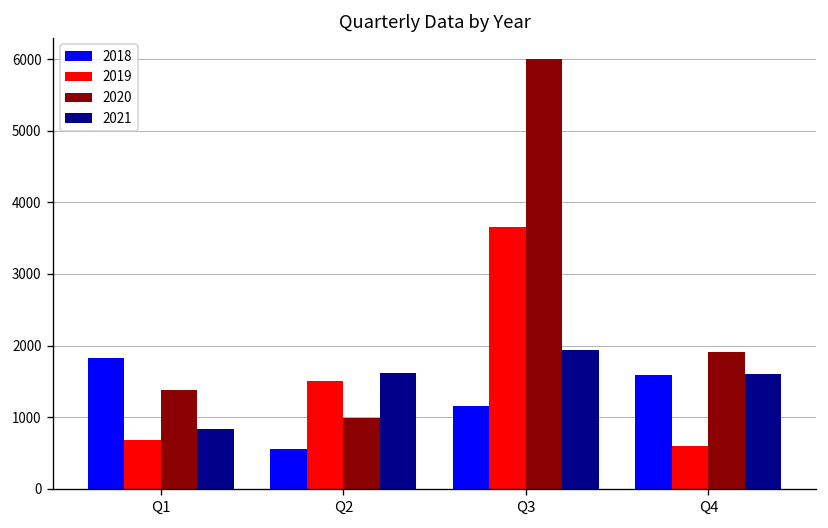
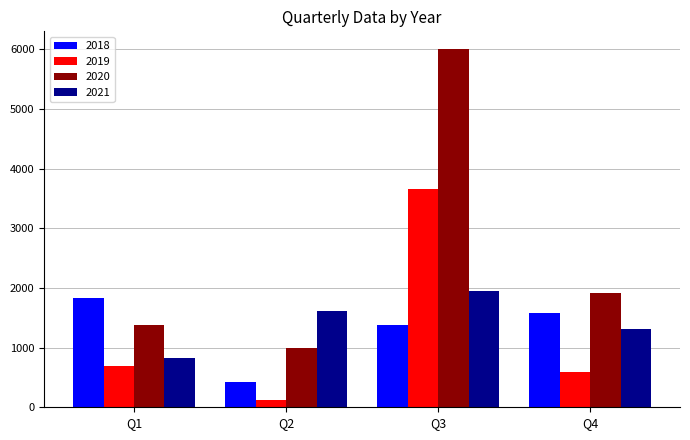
2018, Q2: 600 -> 400
2019, Q2: 1500 -> 100
2018, Q3: 1200 -> 1400
2021, Q4: 1600 -> 1300
